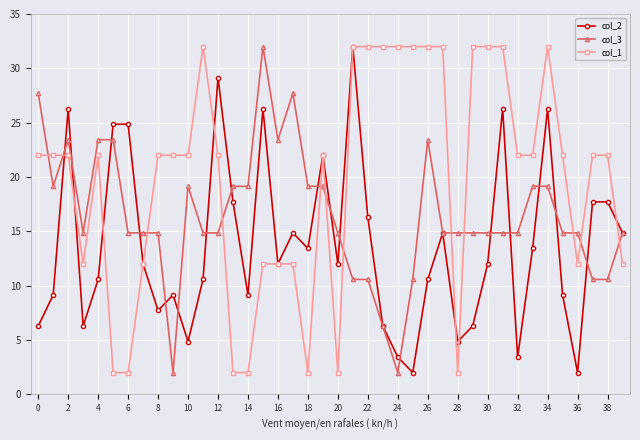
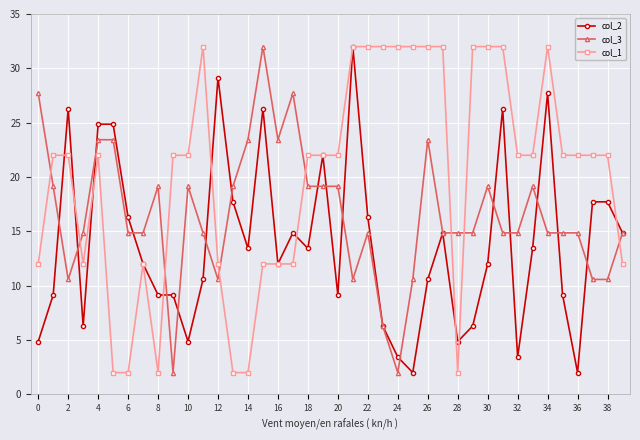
col_2, 0: 6.3 -> 4.9
col_1, 0: 22.0 -> 12.0
col_3, 2: 23.4 -> 10.6
col_2, 4: 10.6 -> 24.9
col_2, 6: 24.9 -> 16.3
col_2, 8: 7.7 -> 9.1
col_3, 8: 14.9 -> 19.1
col_1, 8: 22.0 -> 2.0
col_3, 12: 14.9 -> 10.6
col_1, 12: 22.0 -> 12.0
col_2, 14: 9.1 -> 13.4
col_3, 14: 19.1 -> 23.4
col_1, 18: 2.0 -> 22.0
col_2, 20: 12.0 -> 9.1
col_3, 20: 14.9 -> 19.1
col_1, 20: 2.0 -> 22.0
col_3, 22: 10.6 -> 14.9
col_3, 30: 14.9 -> 19.1
col_2, 34: 26.3 -> 27.7
col_3, 34: 19.1 -> 14.9
col_1, 36: 12.0 -> 22.0
